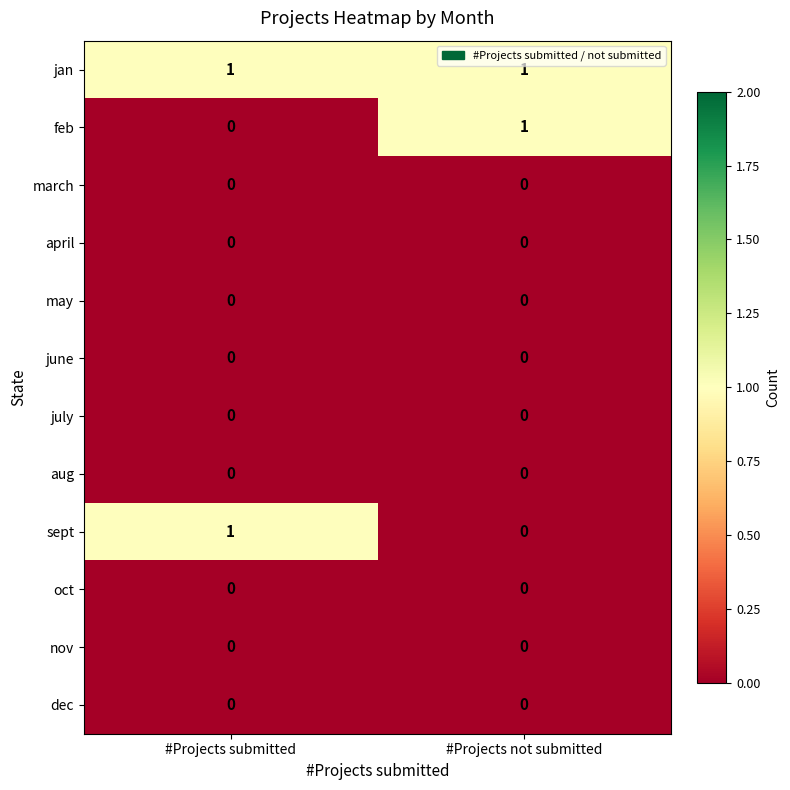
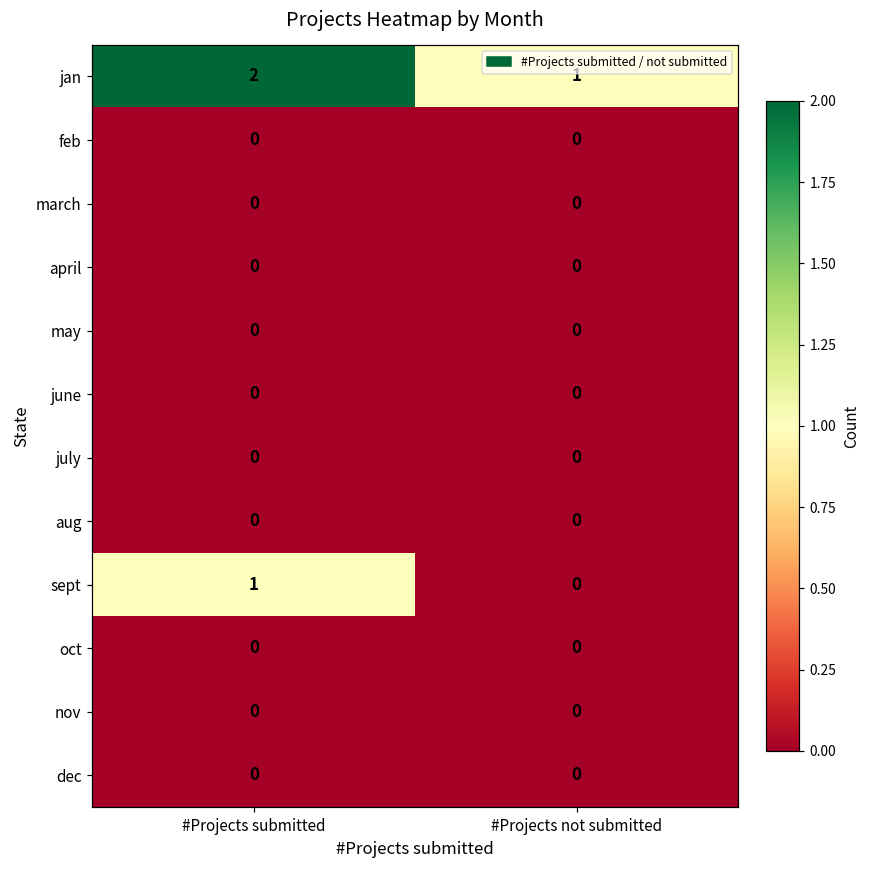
jan, #Projects submitted: 1 -> 2
feb, #Projects not submitted: 1 -> 0
